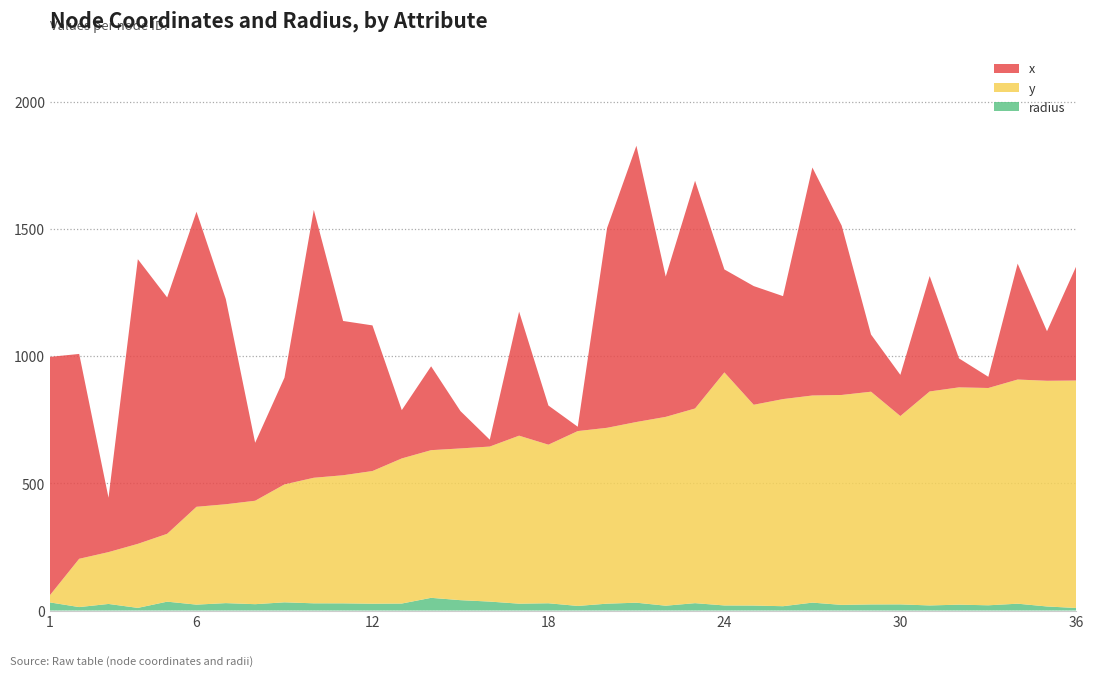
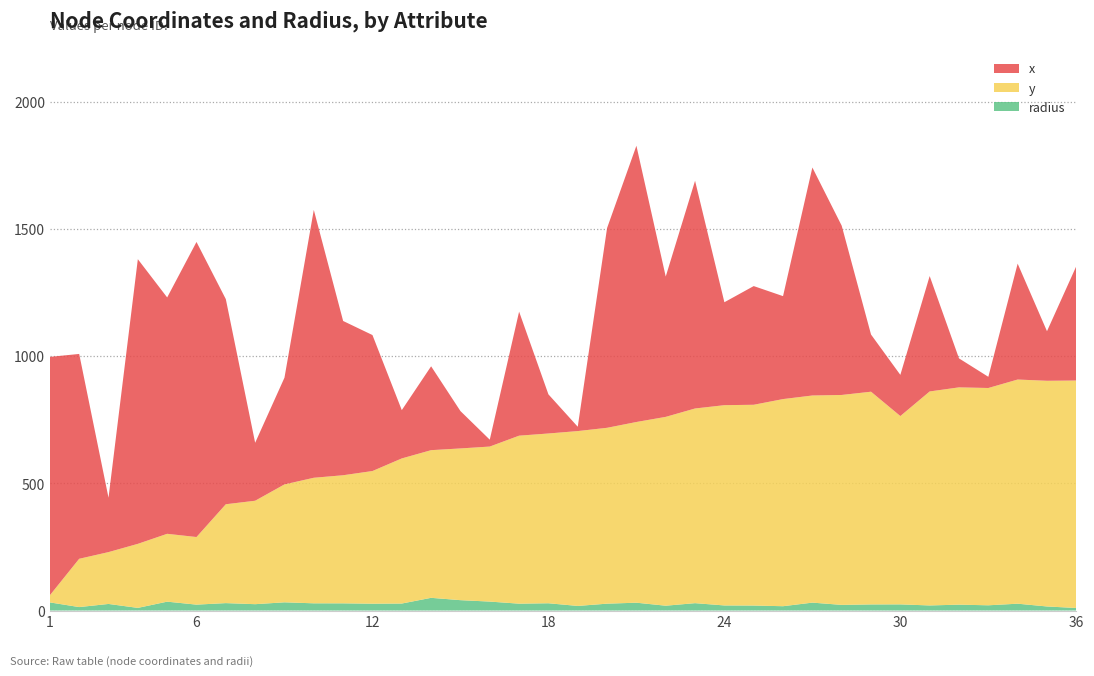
y, 6: 390 -> 270
x, 12: 570 -> 540
y, 18: 620 -> 670
y, 24: 920 -> 790
